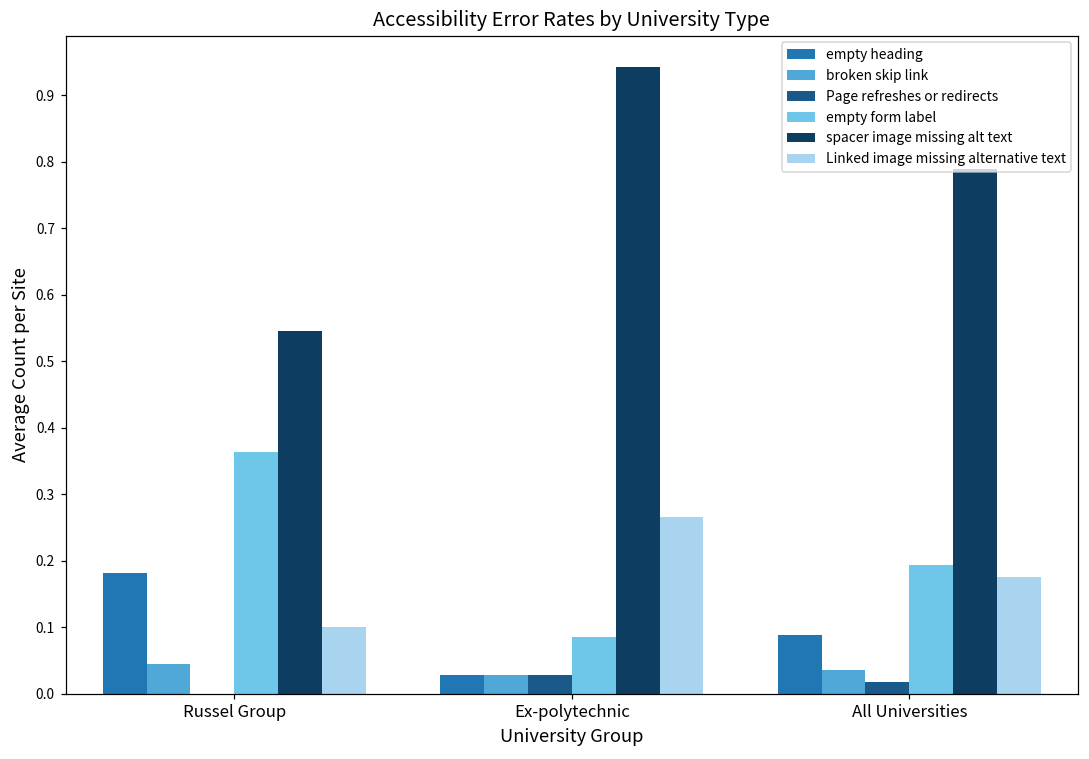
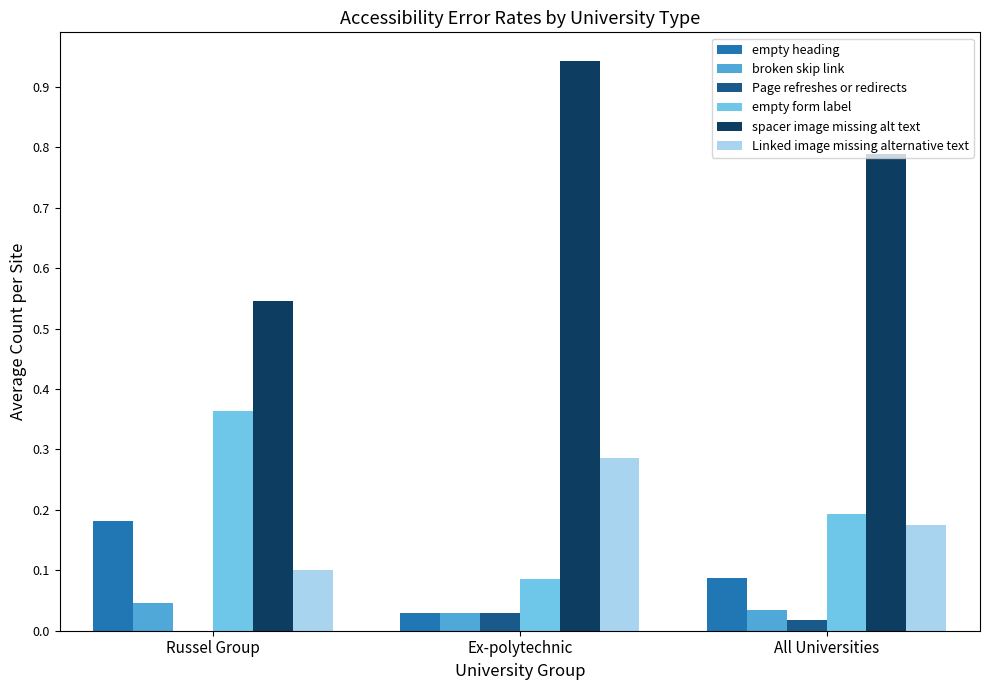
Linked image missing alternative text, Ex-polytechnic: 0.27 -> 0.29
